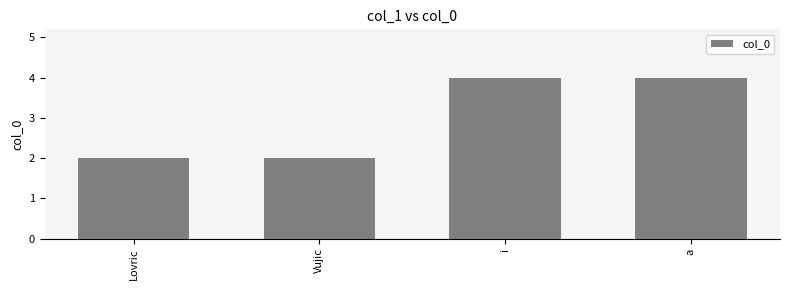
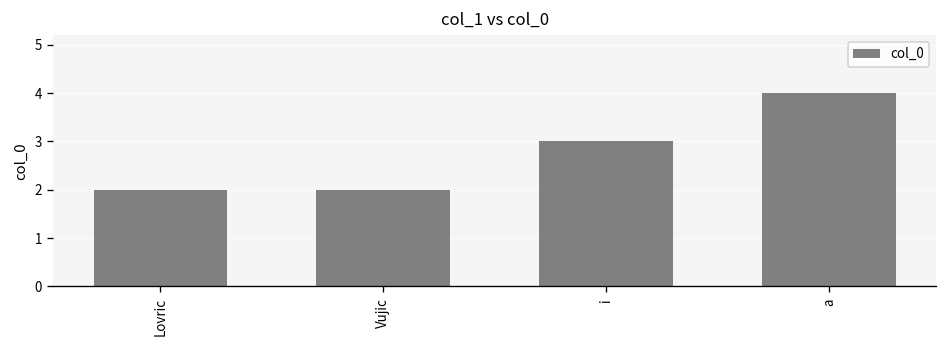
i: 4 -> 3
